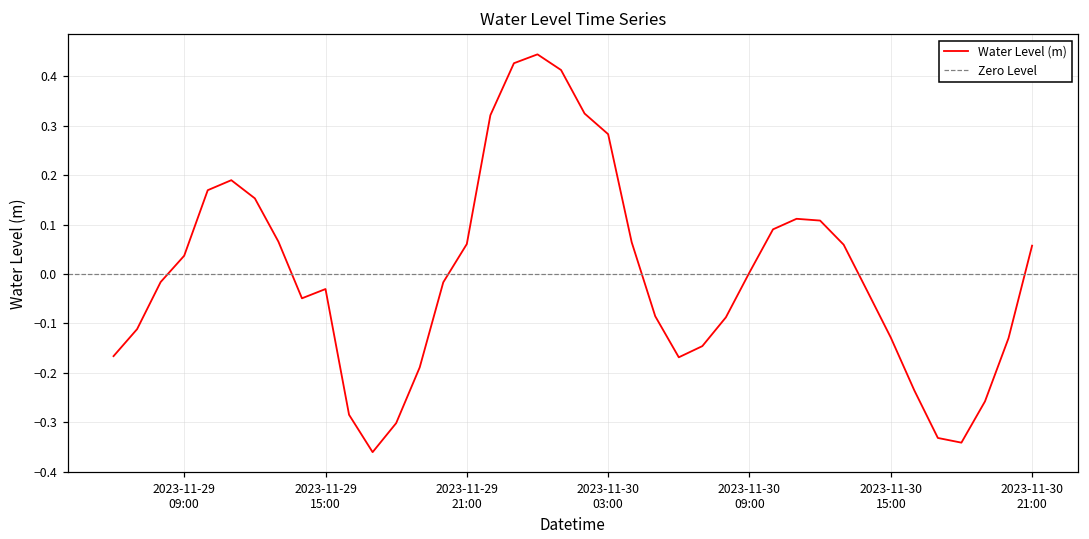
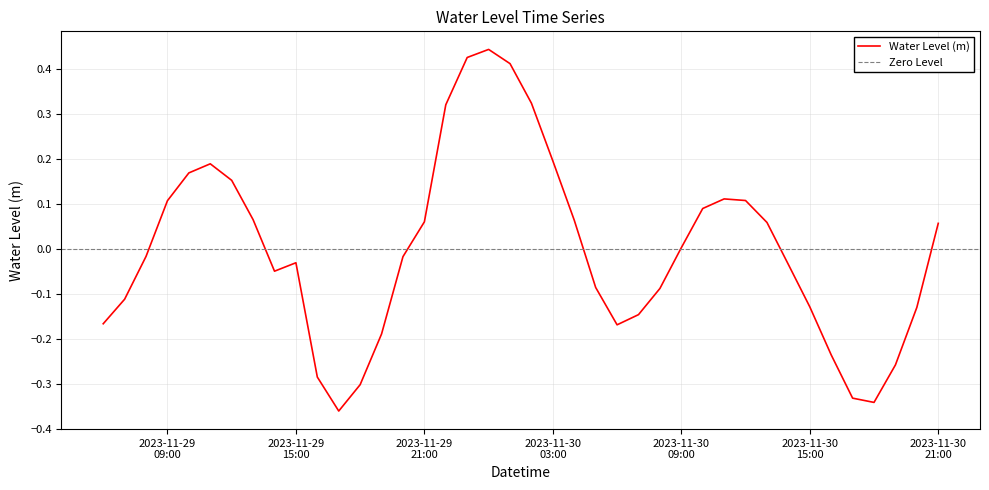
2023-11-29 09:00: 0.04 -> 0.11
2023-11-30 03:00: 0.28 -> 0.20
